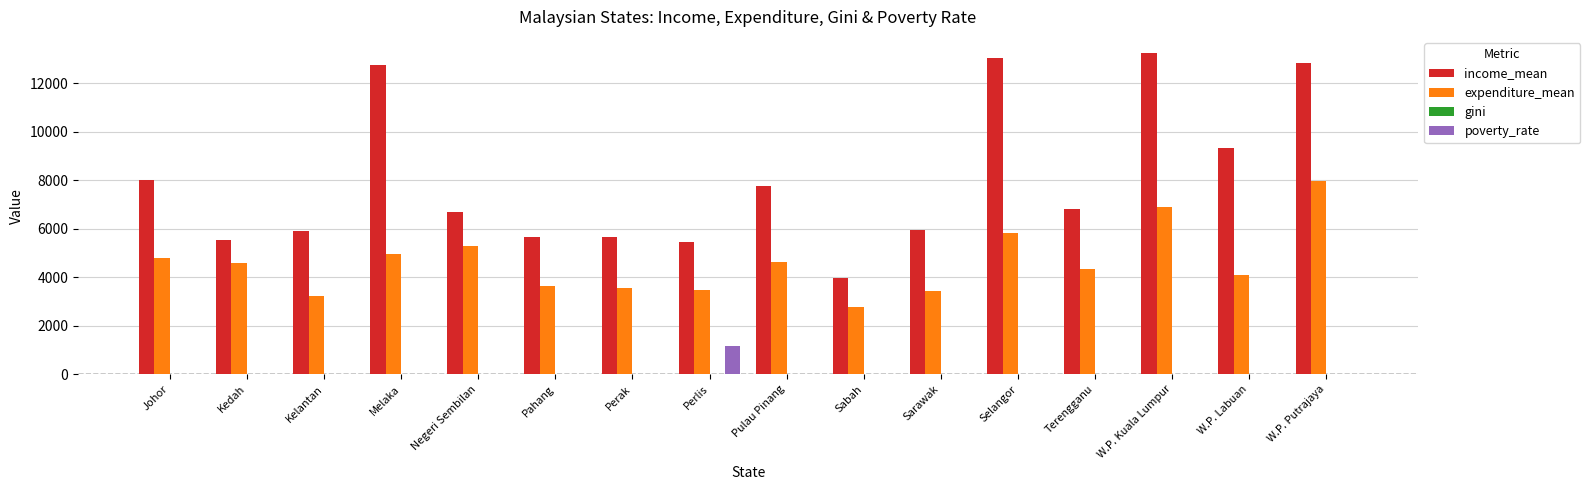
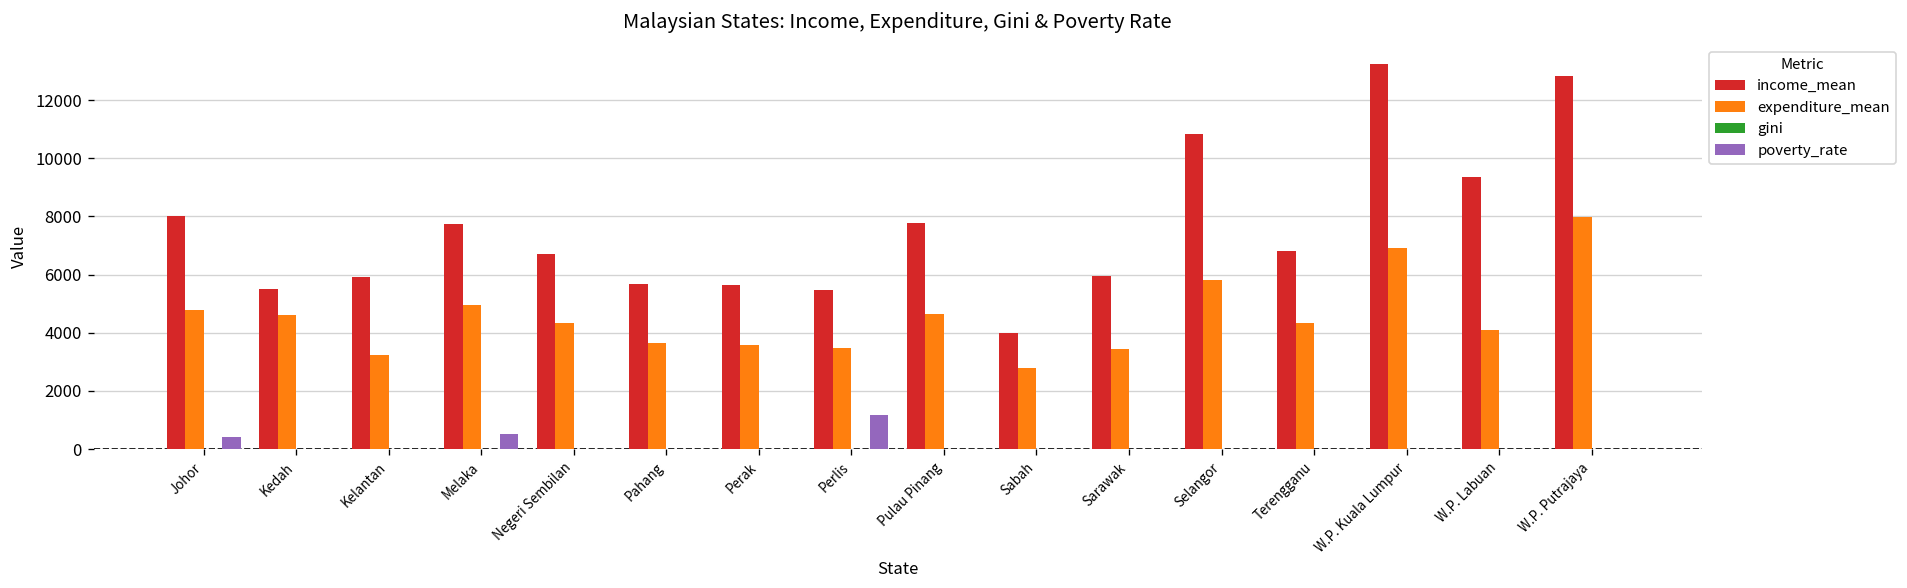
poverty_rate, Johor: 0 -> 400
income_mean, Melaka: 12800 -> 7700
poverty_rate, Melaka: 0 -> 500
expenditure_mean, Negeri Sembilan: 5300 -> 4400
income_mean, Selangor: 13000 -> 10800
